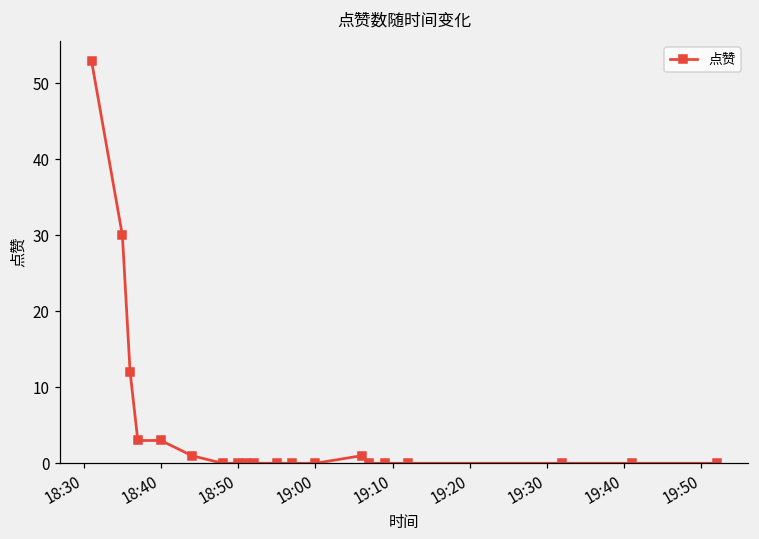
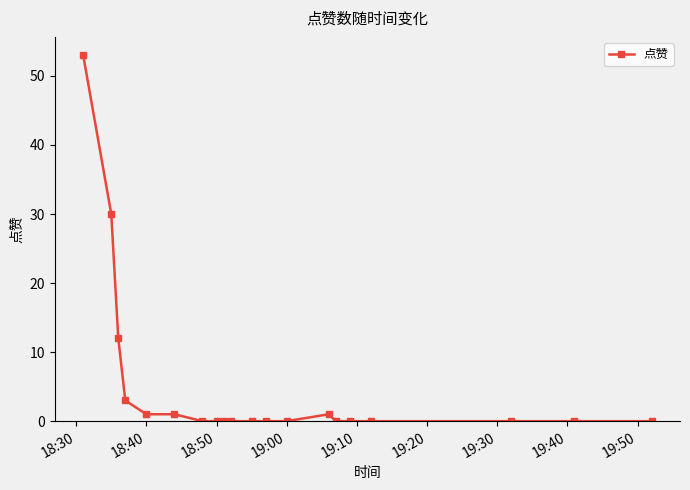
18:40: 3 -> 1
